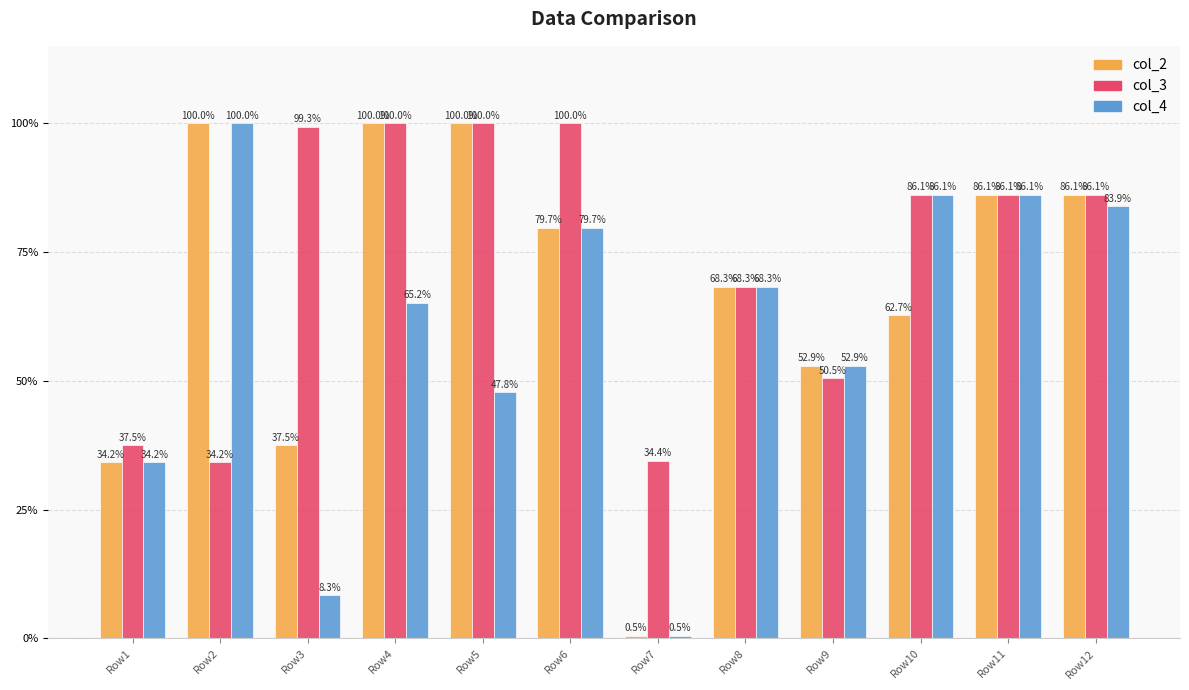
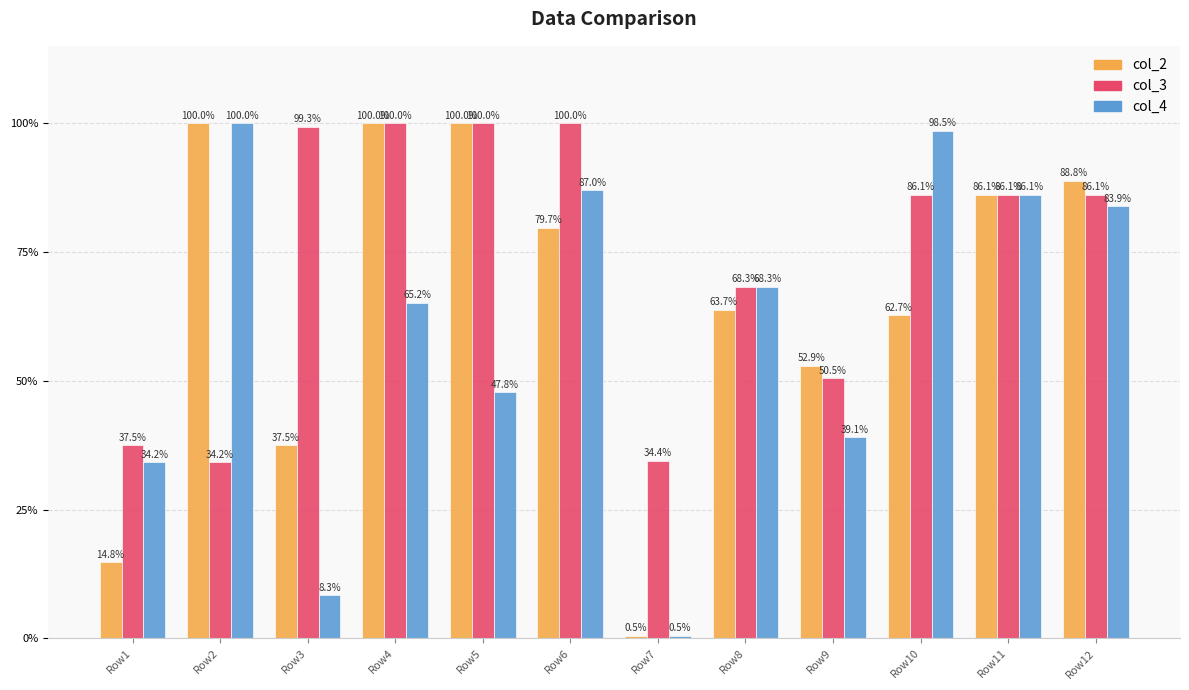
col_2, Row1: 34.2% -> 14.8%
col_4, Row6: 79.7% -> 87.0%
col_2, Row8: 68.3% -> 63.7%
col_4, Row9: 52.9% -> 39.1%
col_4, Row10: 86.1% -> 98.5%
col_2, Row12: 86.1% -> 88.8%
